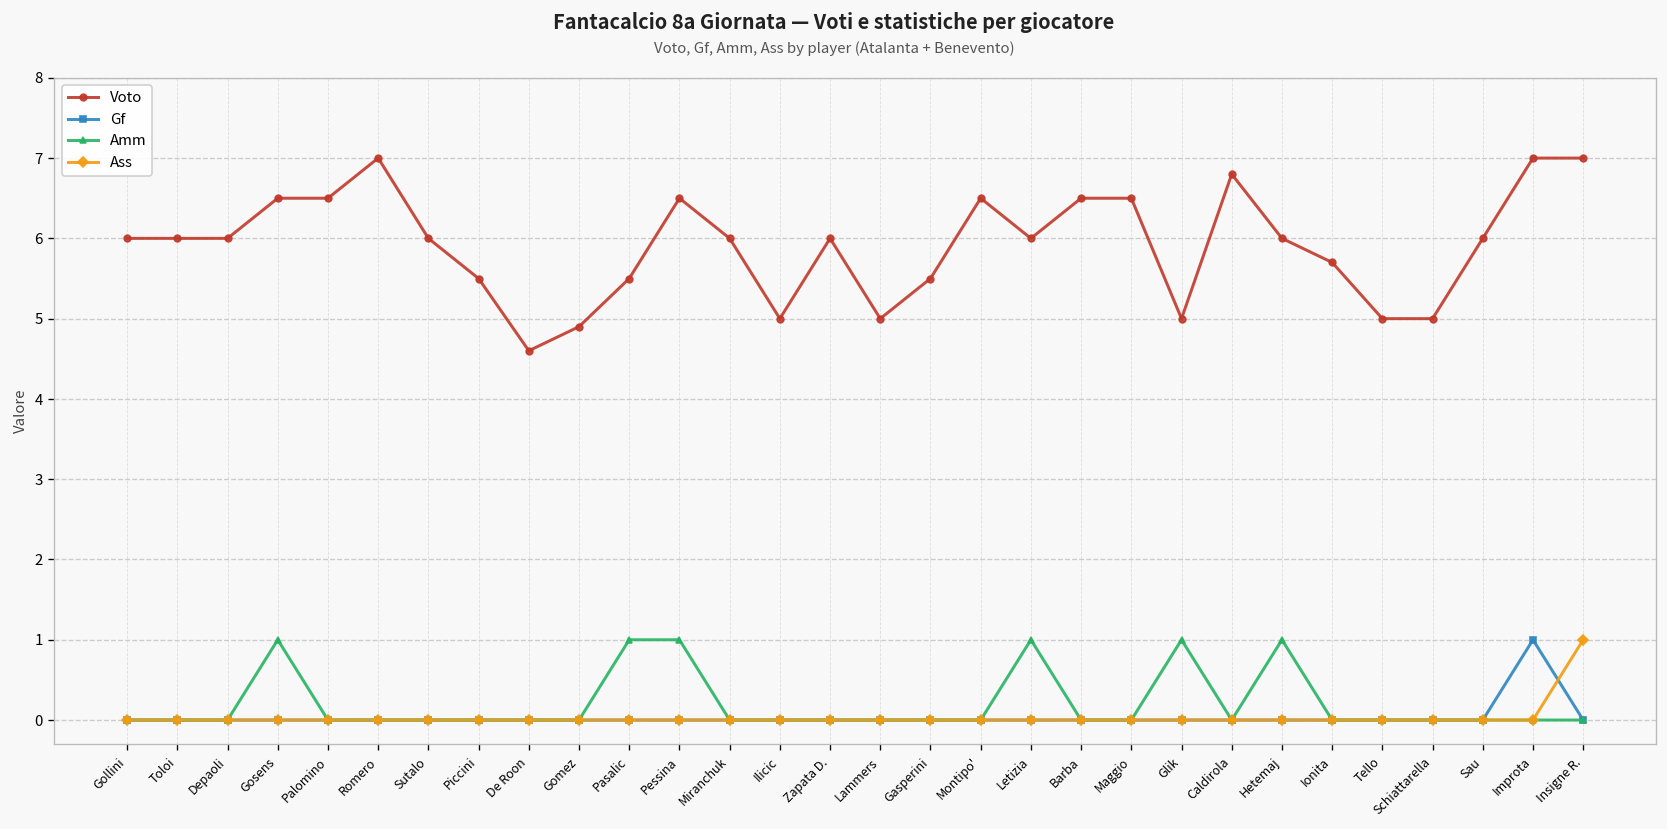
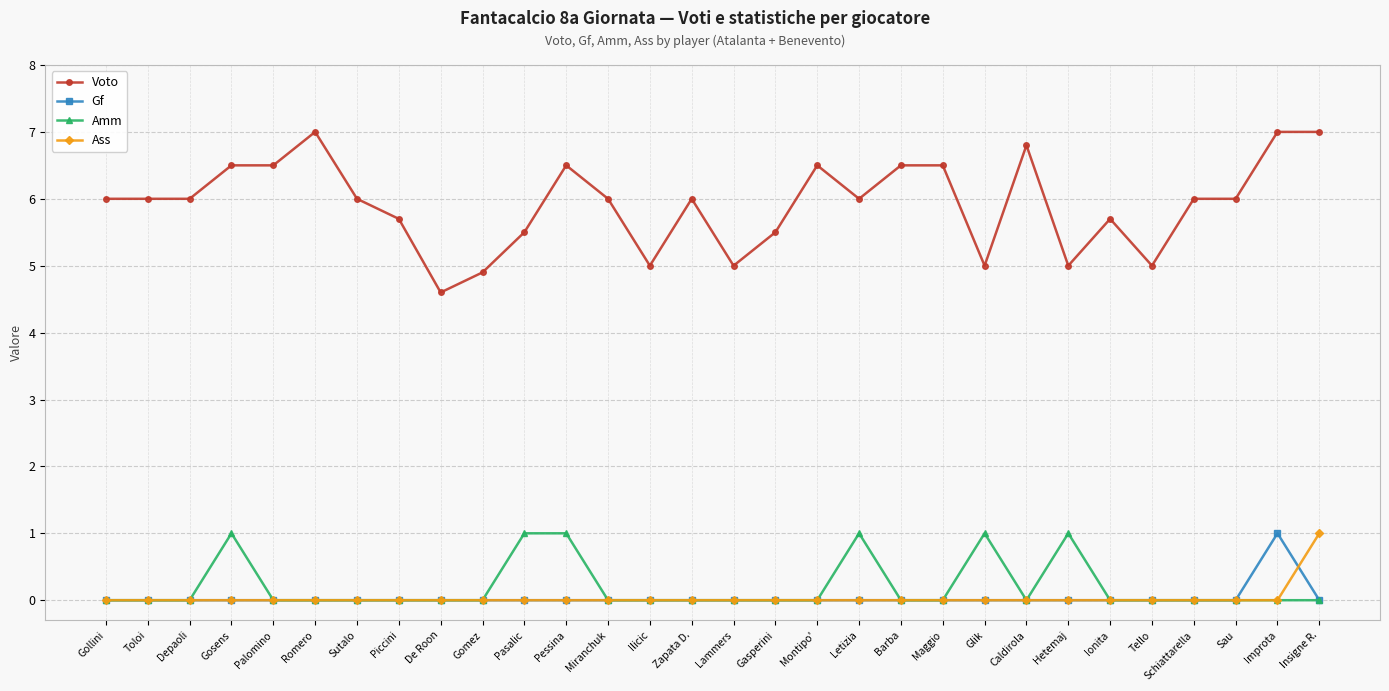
Voto, Piccini: 5.5 -> 5.7
Voto, Hetemaj: 6 -> 5
Voto, Schiattarella: 5 -> 6
